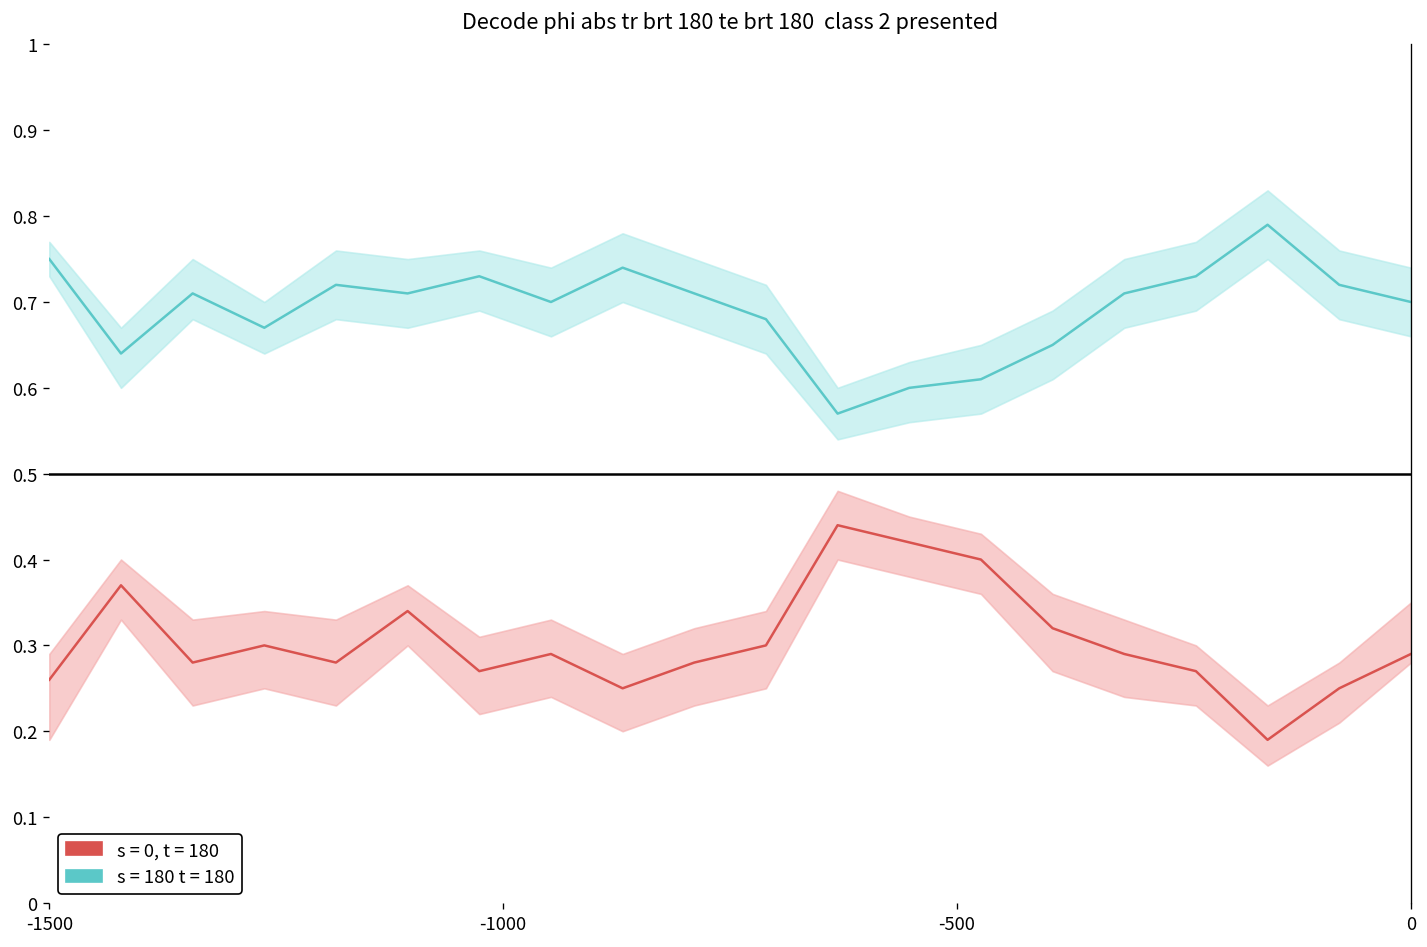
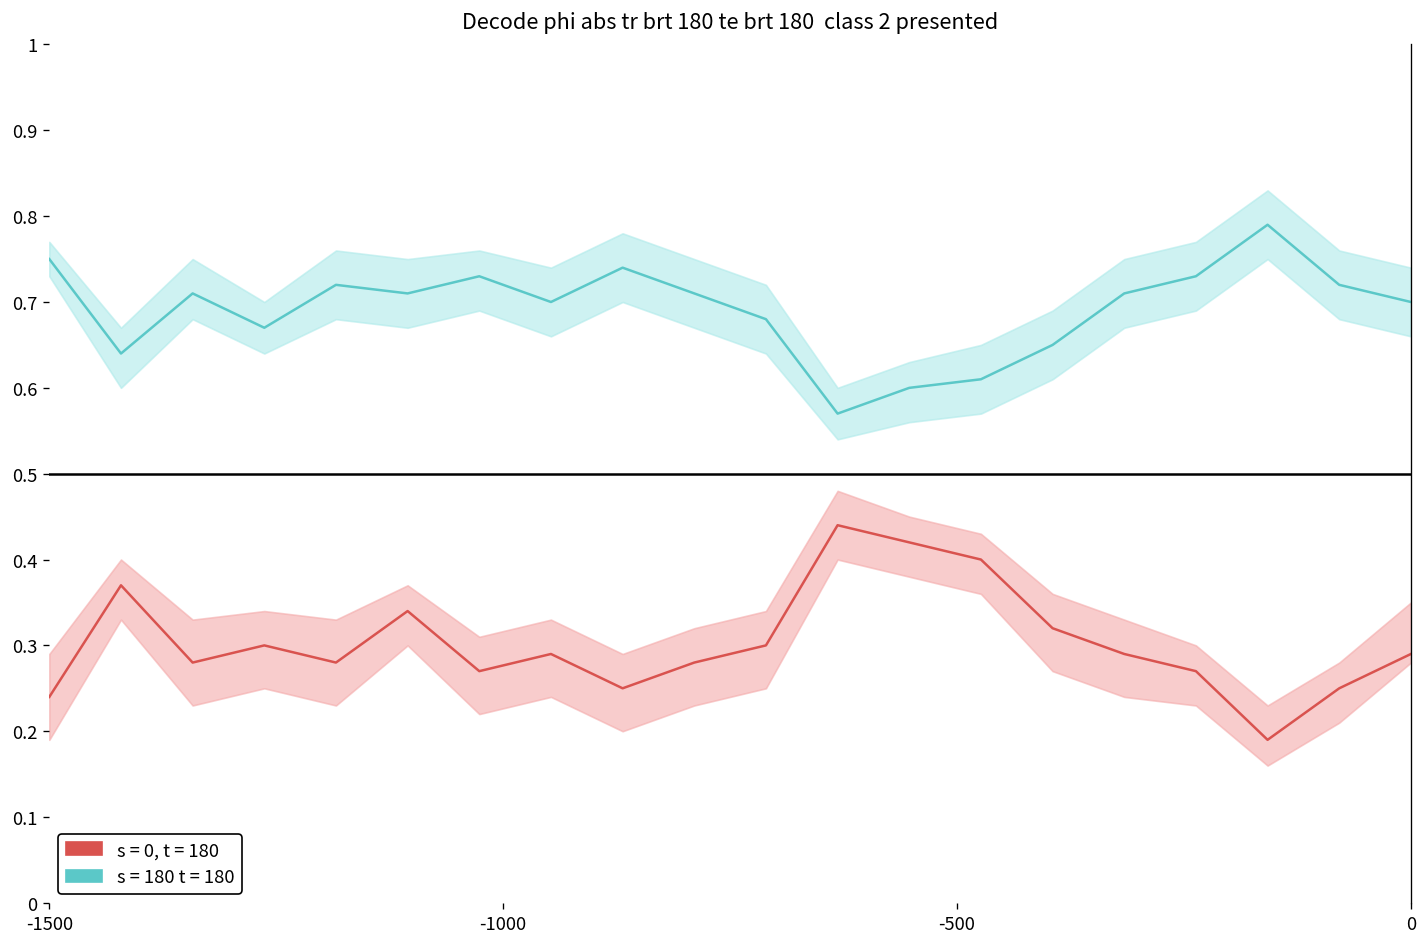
s = 0, t = 180, -1500: 0.26 -> 0.24
